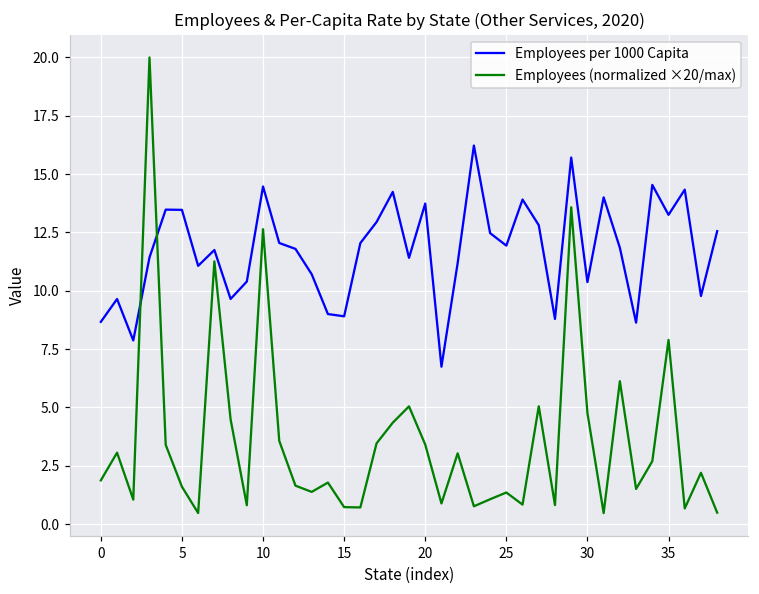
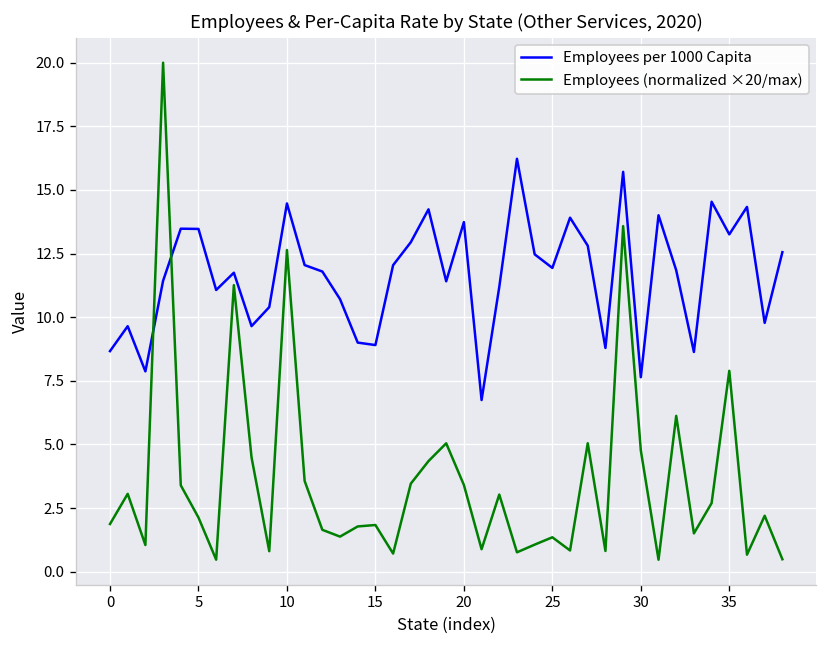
Employees (normalized ×20/max), 5: 1.6 -> 2.1
Employees (normalized ×20/max), 15: 0.7 -> 1.8
Employees per 1000 Capita, 30: 10.4 -> 7.6
